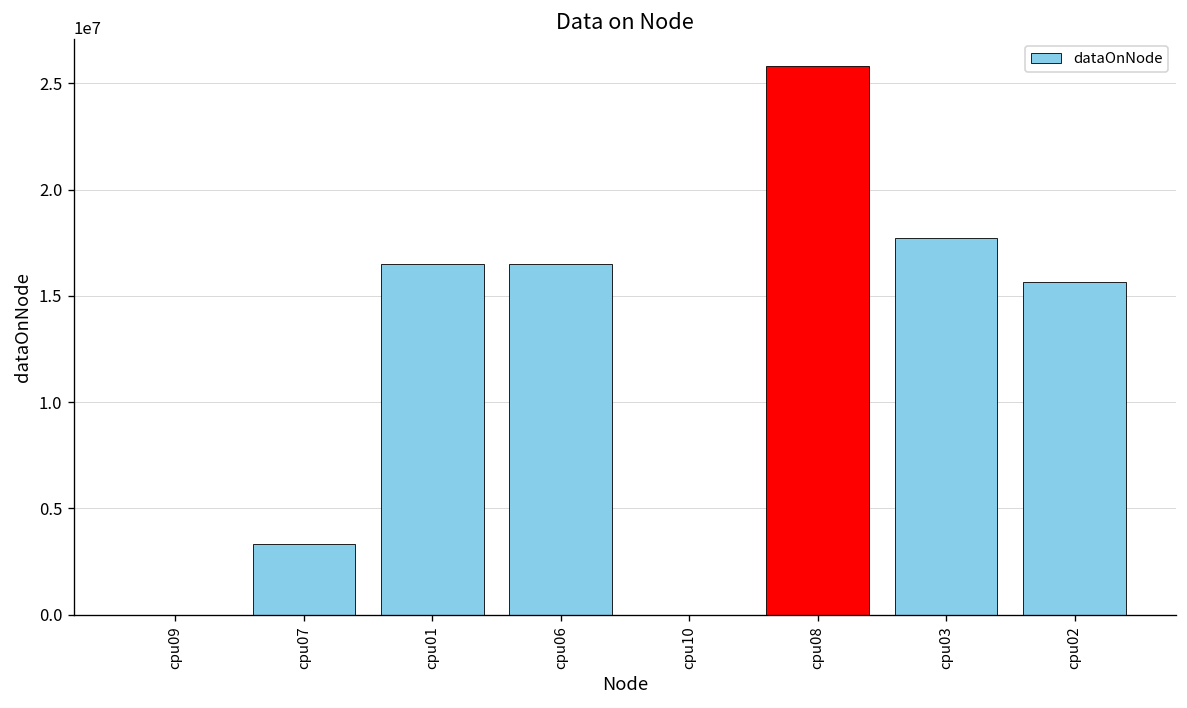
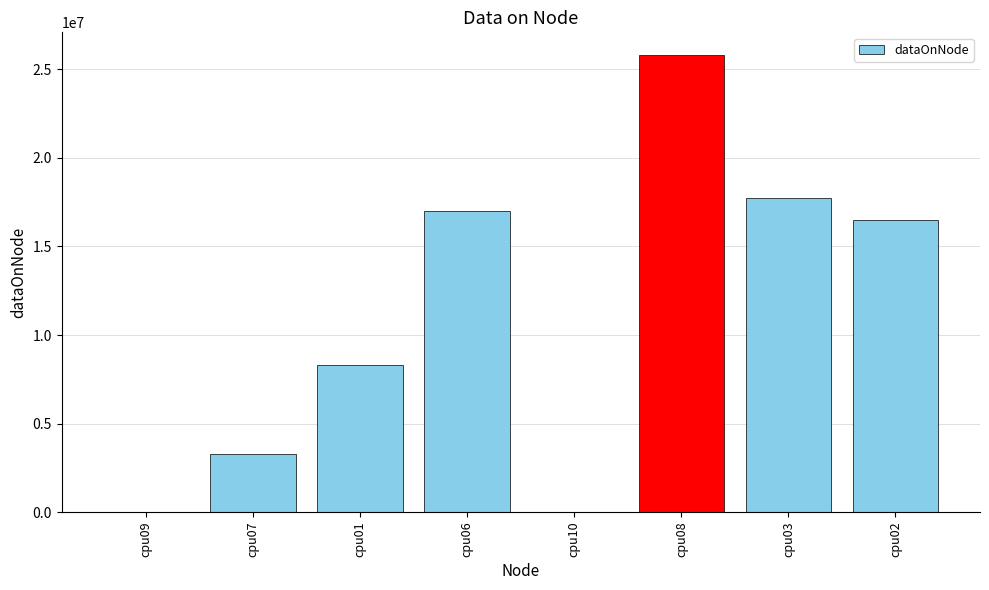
cpu01: 16500000 -> 8300000
cpu06: 16500000 -> 17000000
cpu02: 15700000 -> 16500000
